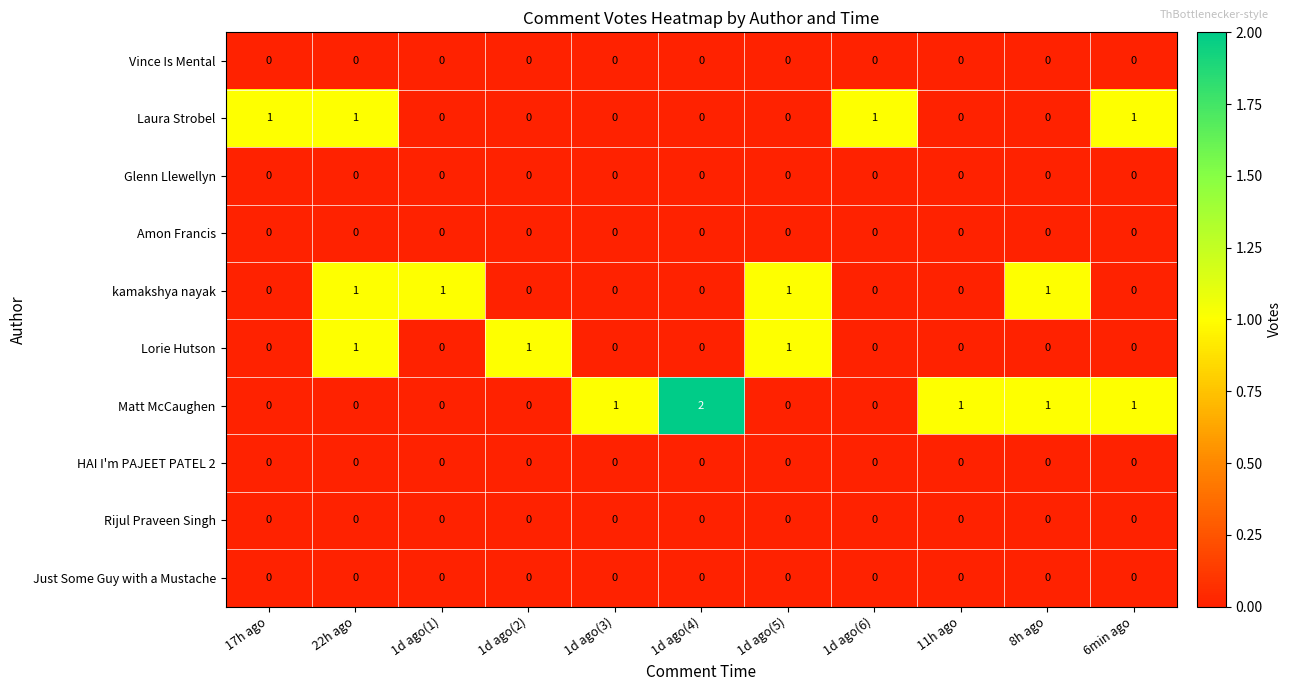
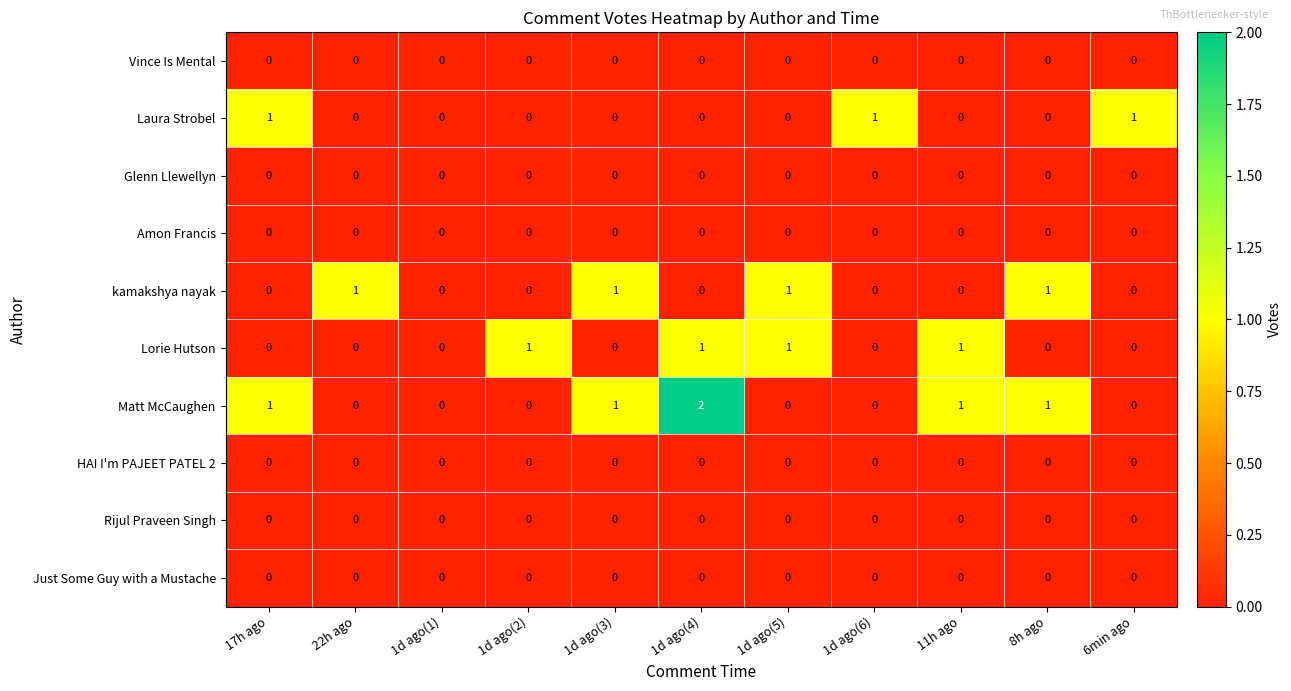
Laura Strobel, 22h ago: 1 -> 0
kamakshya nayak, 1d ago(1): 1 -> 0
kamakshya nayak, 1d ago(3): 0 -> 1
Lorie Hutson, 22h ago: 1 -> 0
Lorie Hutson, 1d ago(4): 0 -> 1
Lorie Hutson, 11h ago: 0 -> 1
Matt McCaughen, 17h ago: 0 -> 1
Matt McCaughen, 6min ago: 1 -> 0
